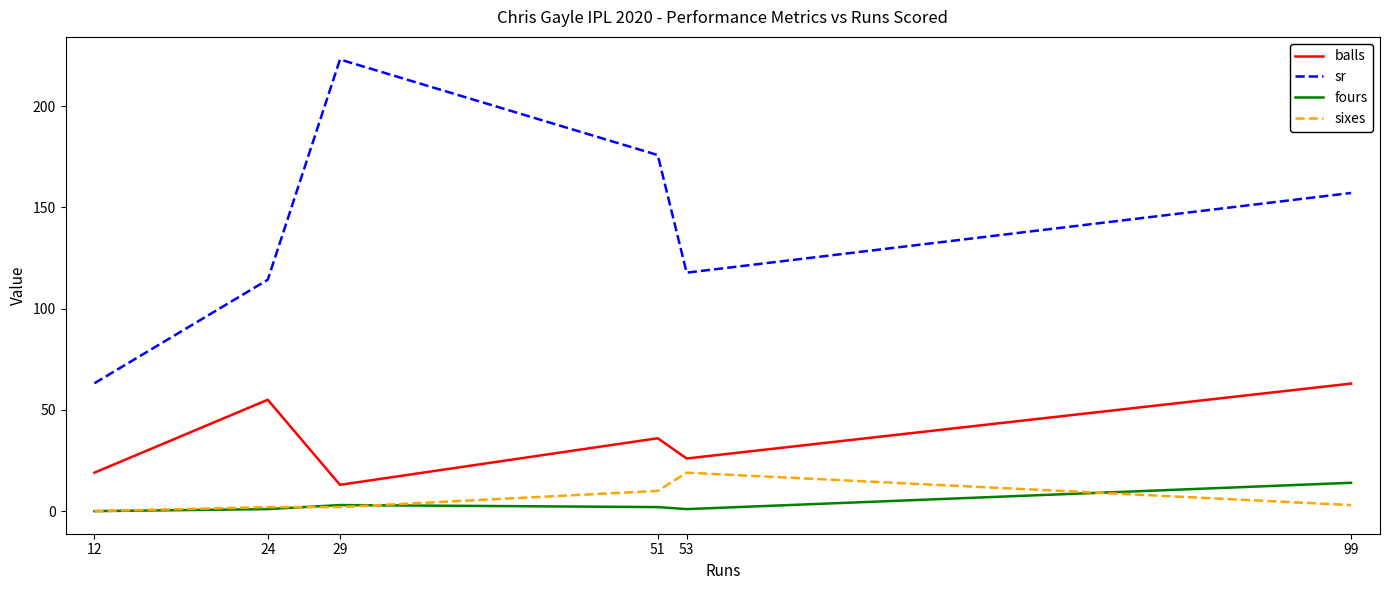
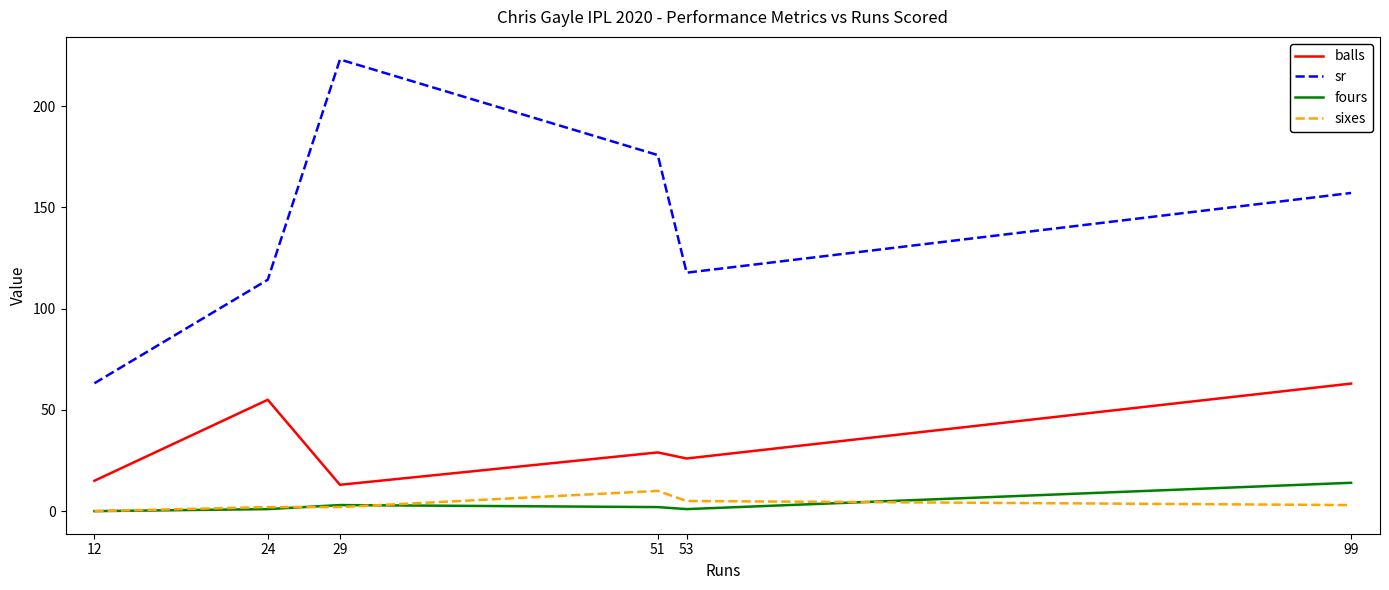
balls, 12: 19 -> 15
balls, 51: 36 -> 29
sixes, 53: 19 -> 5
